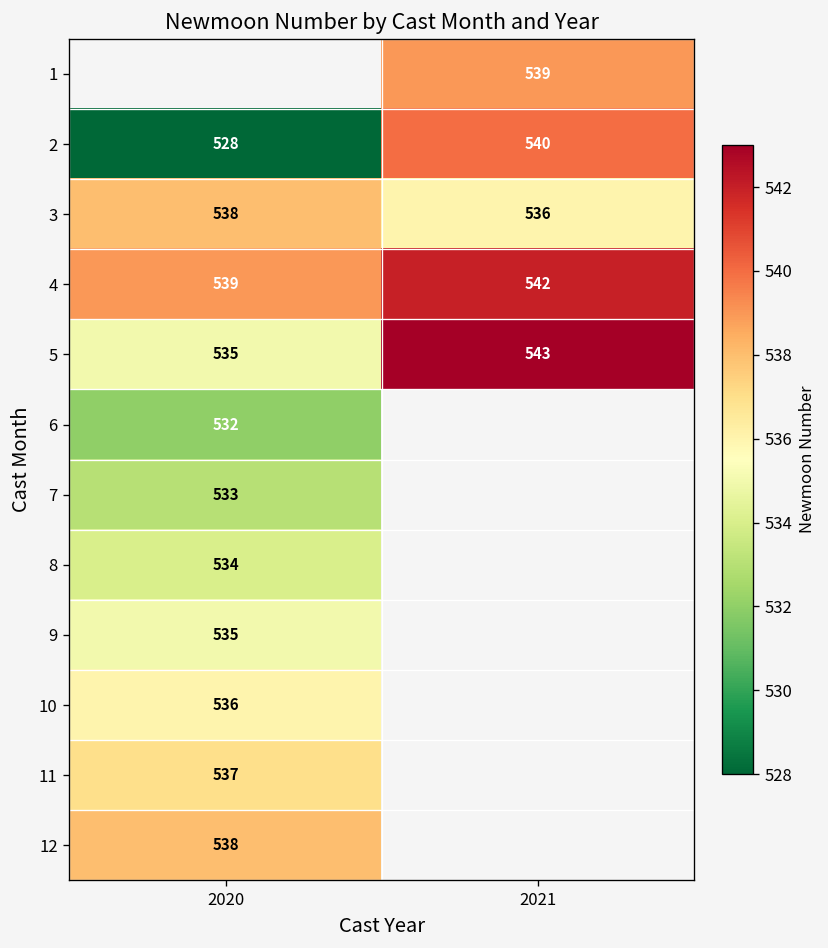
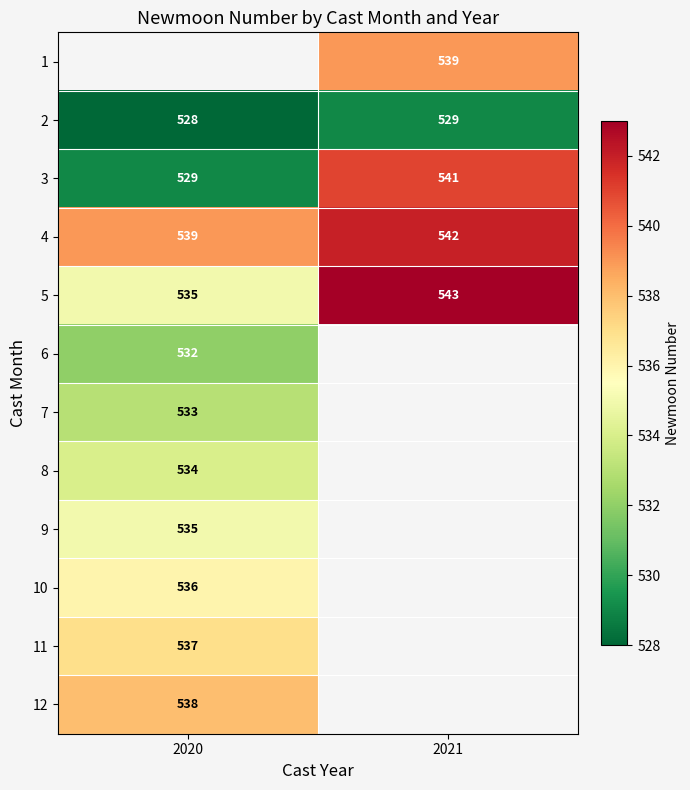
2, 2021: 540 -> 529
3, 2020: 538 -> 529
3, 2021: 536 -> 541
